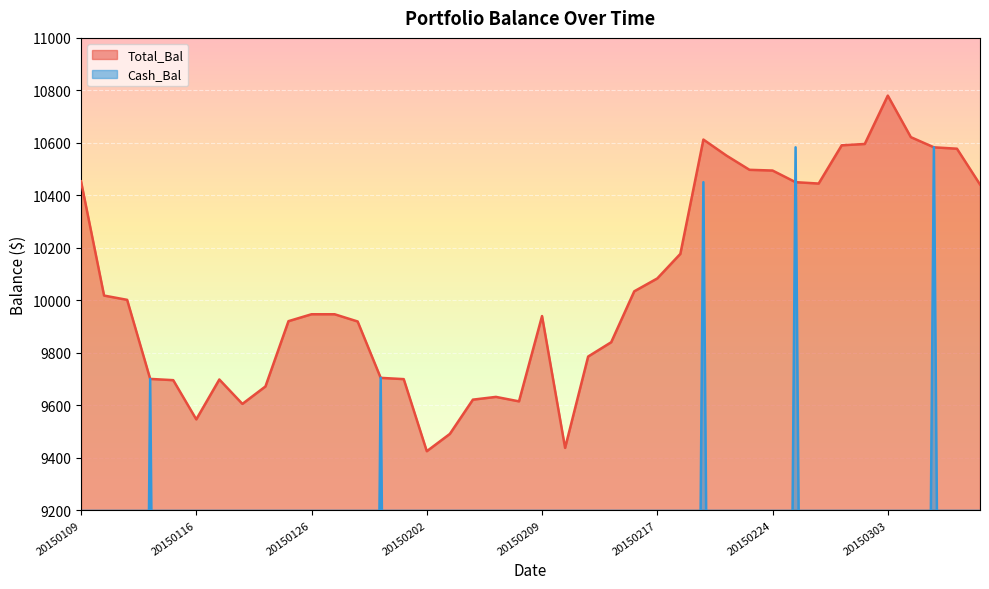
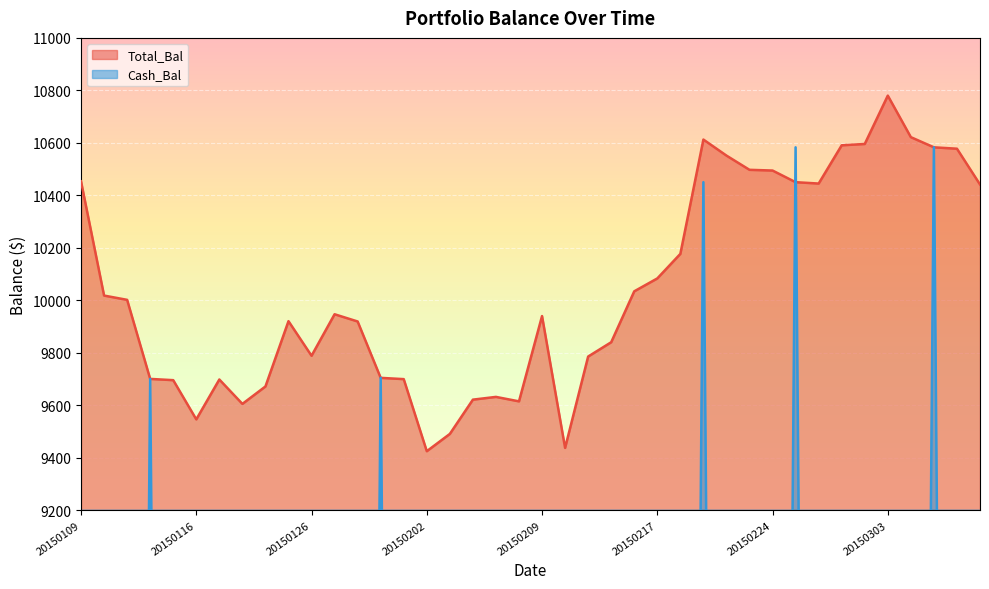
Total_Bal, 20150126: 9950 -> 9790
